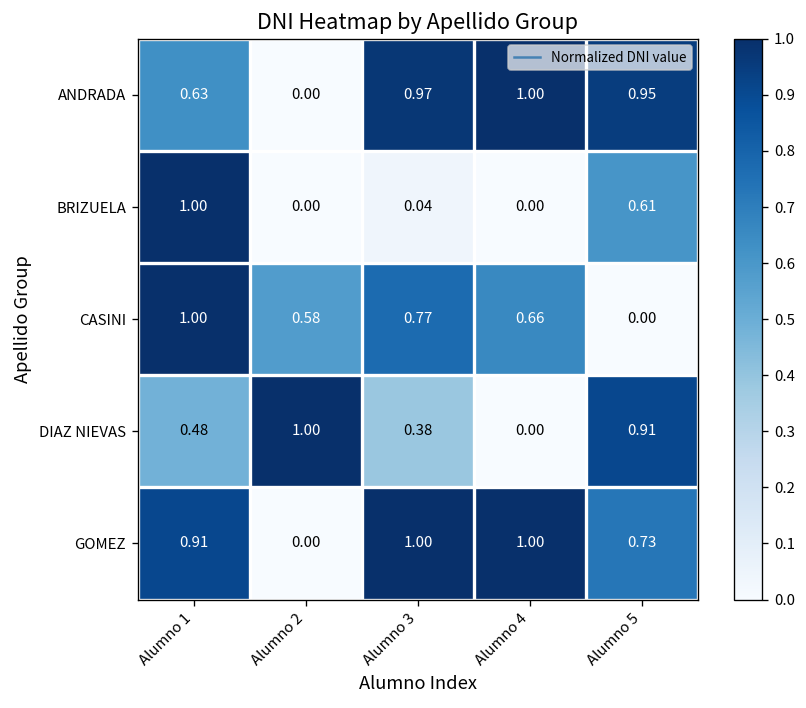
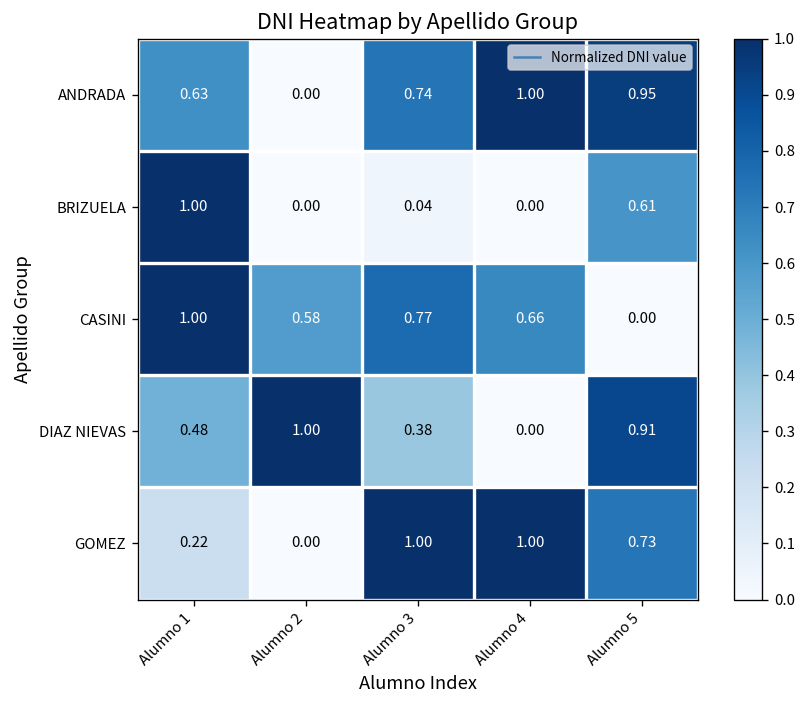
ANDRADA, Alumno 3: 0.97 -> 0.74
GOMEZ, Alumno 1: 0.91 -> 0.22
